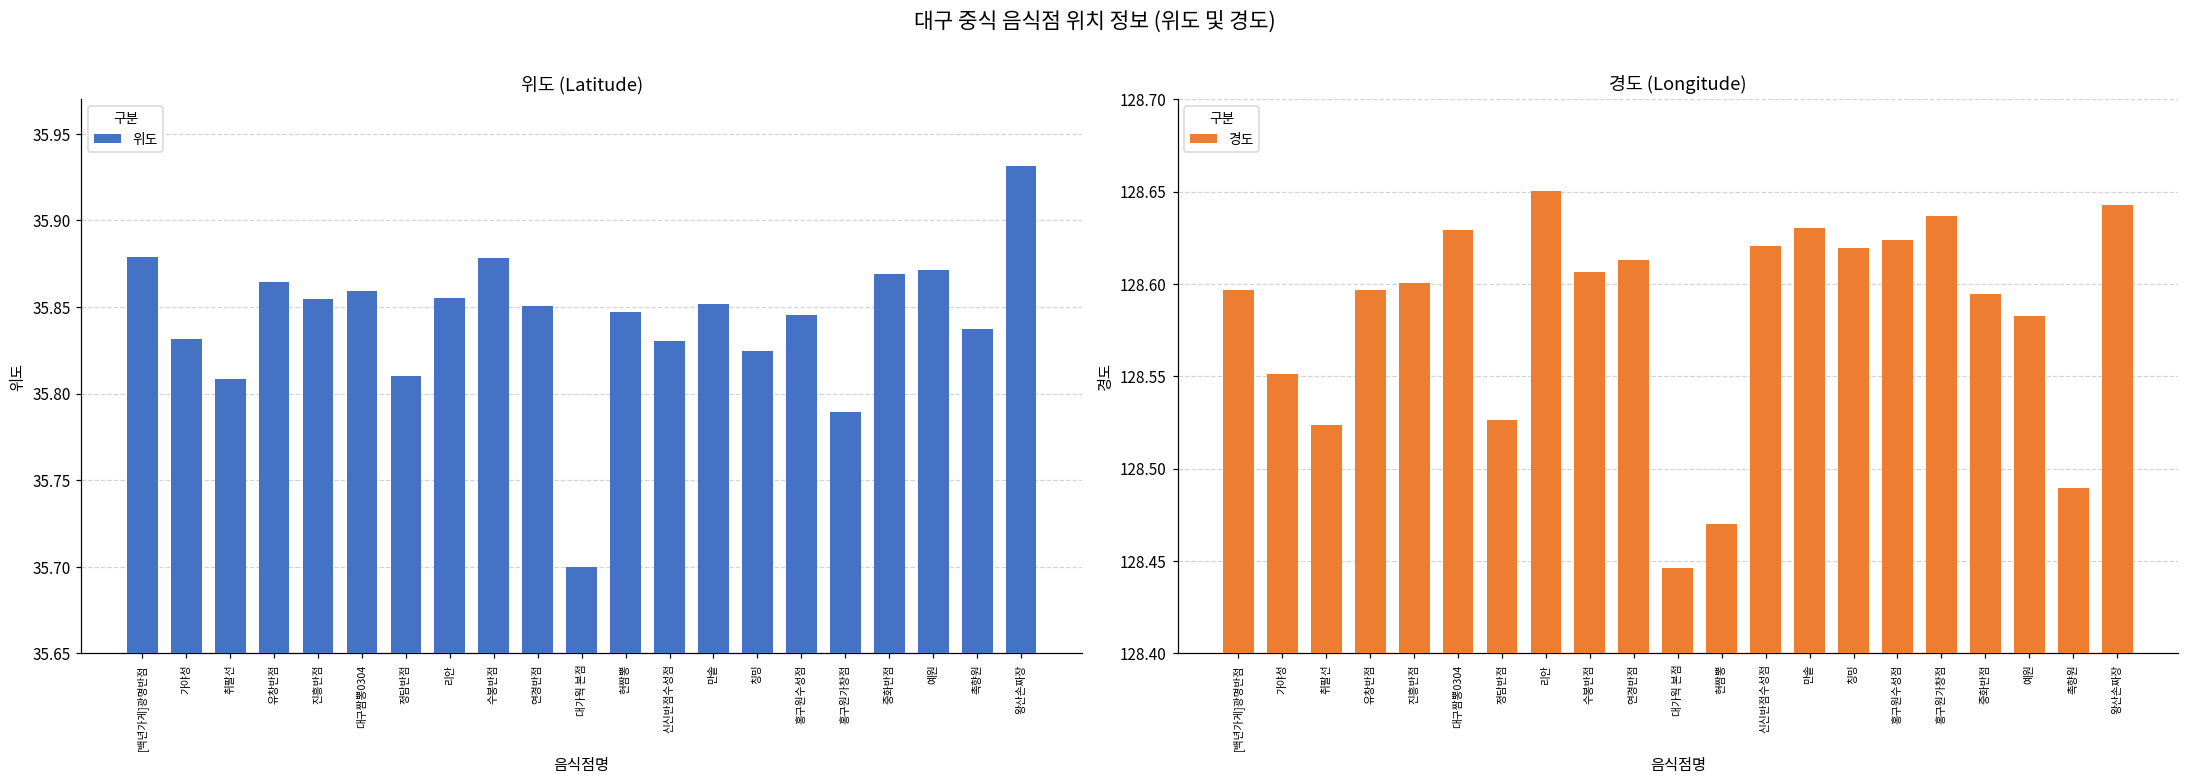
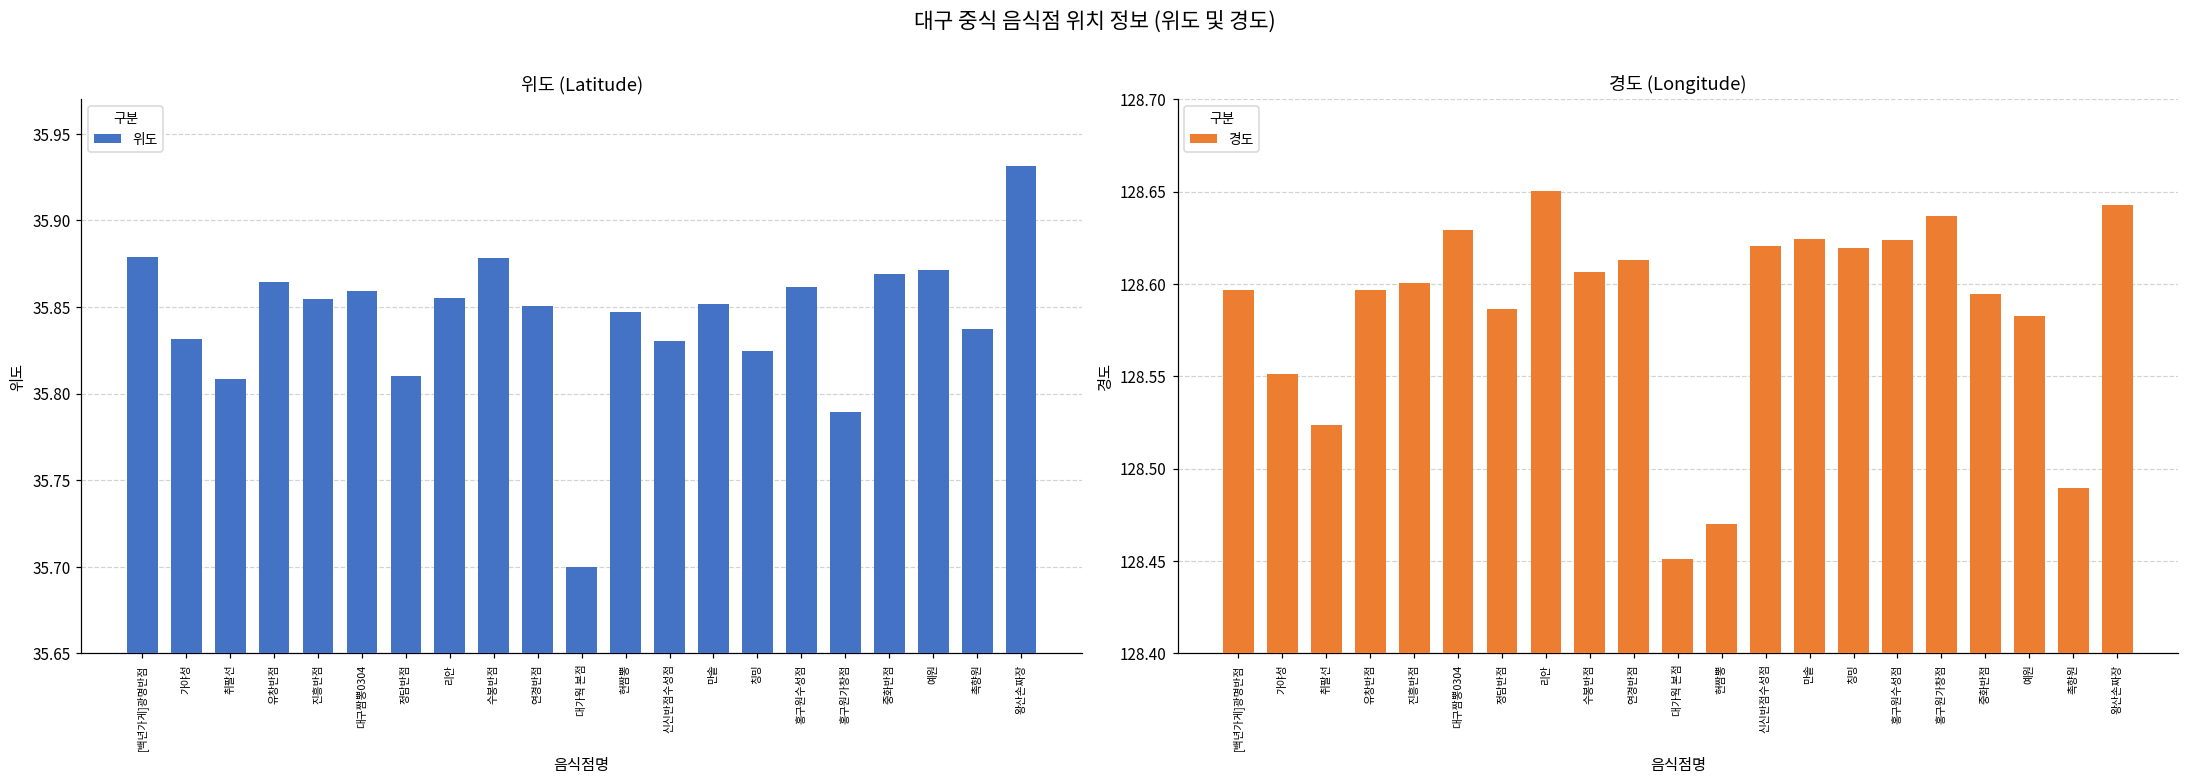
위도 (Latitude), 홍구원수성점: 35.845 -> 35.862
경도 (Longitude), 정담반점: 128.526 -> 128.586
경도 (Longitude), 대가웍 본점: 128.446 -> 128.451
경도 (Longitude), 만솥: 128.631 -> 128.624
